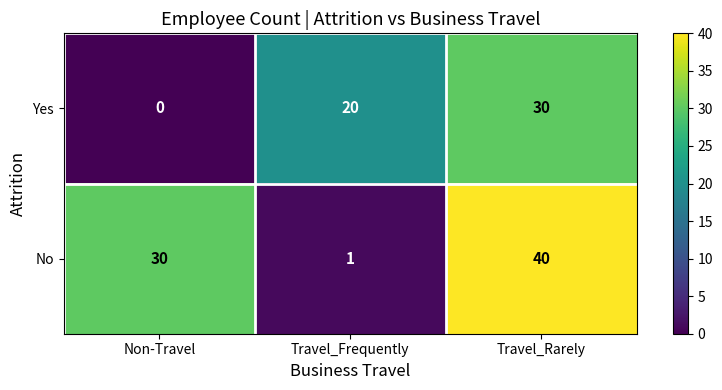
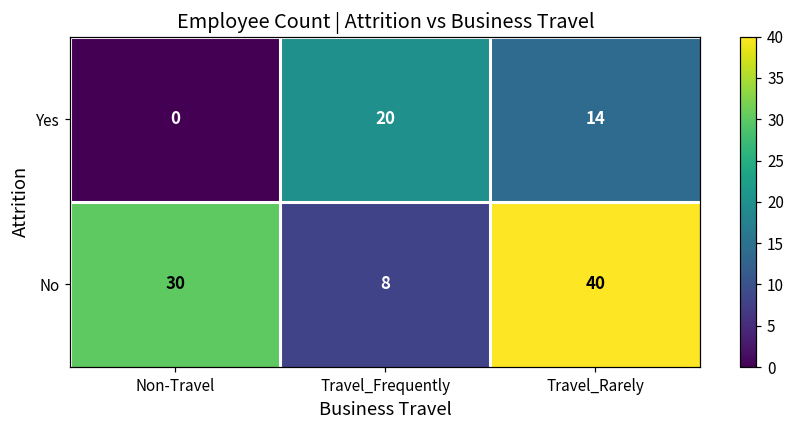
Yes, Travel_Rarely: 30 -> 14
No, Travel_Frequently: 1 -> 8
